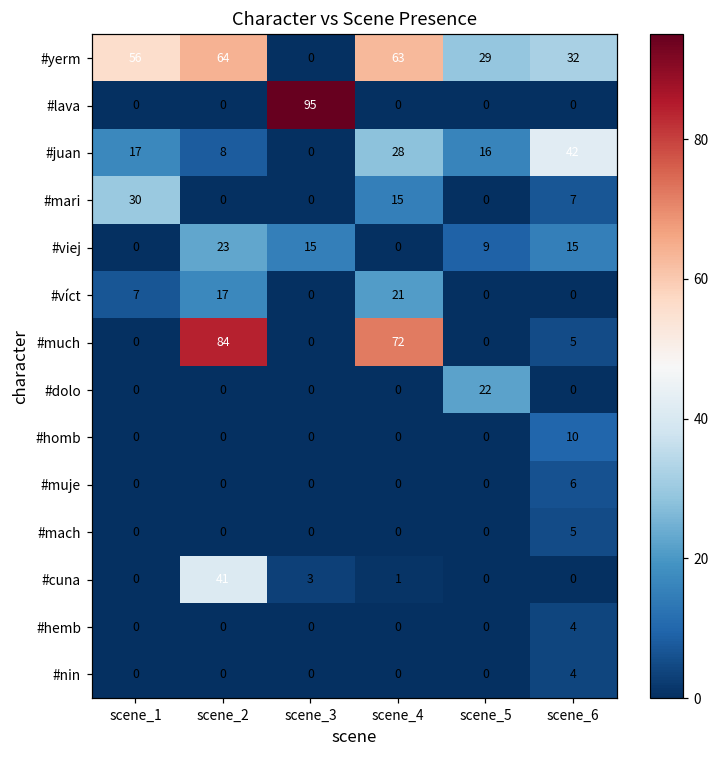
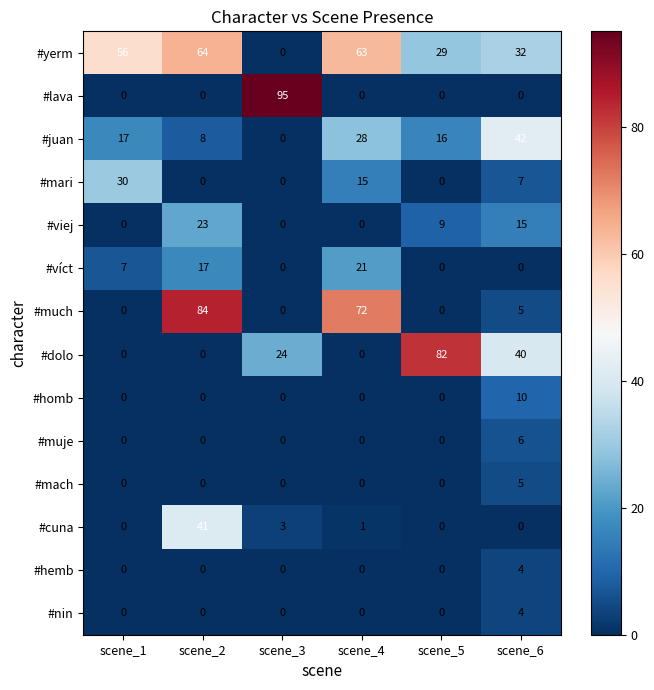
#viej, scene_3: 15 -> 0
#dolo, scene_3: 0 -> 24
#dolo, scene_5: 22 -> 82
#dolo, scene_6: 0 -> 40
